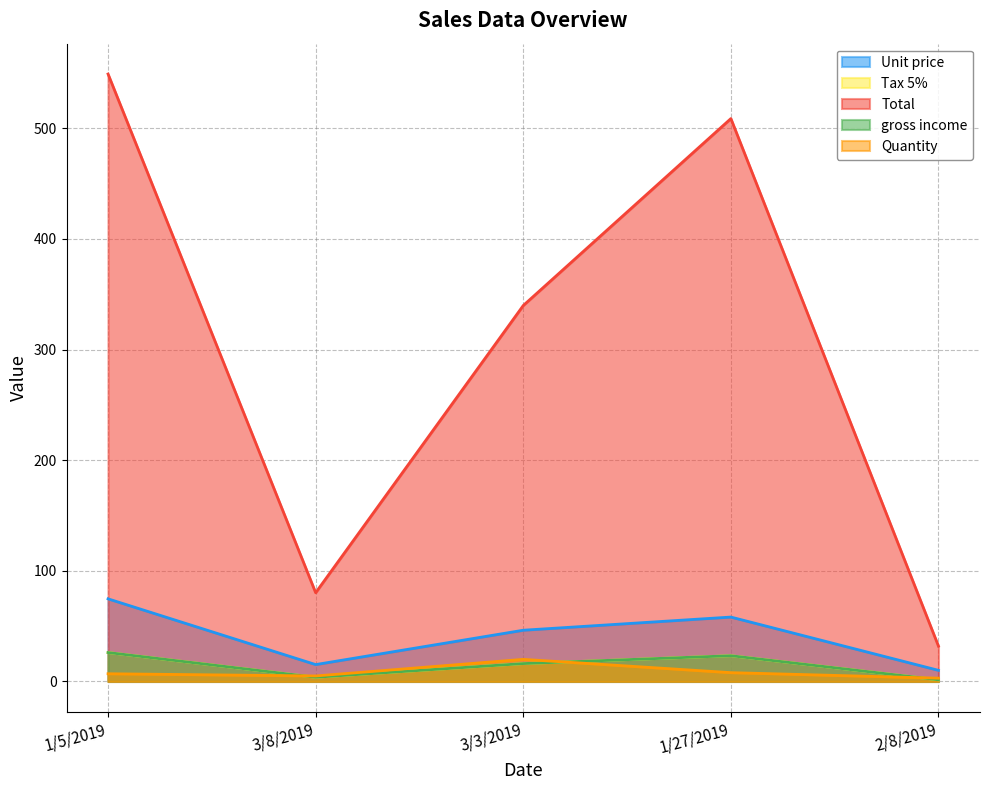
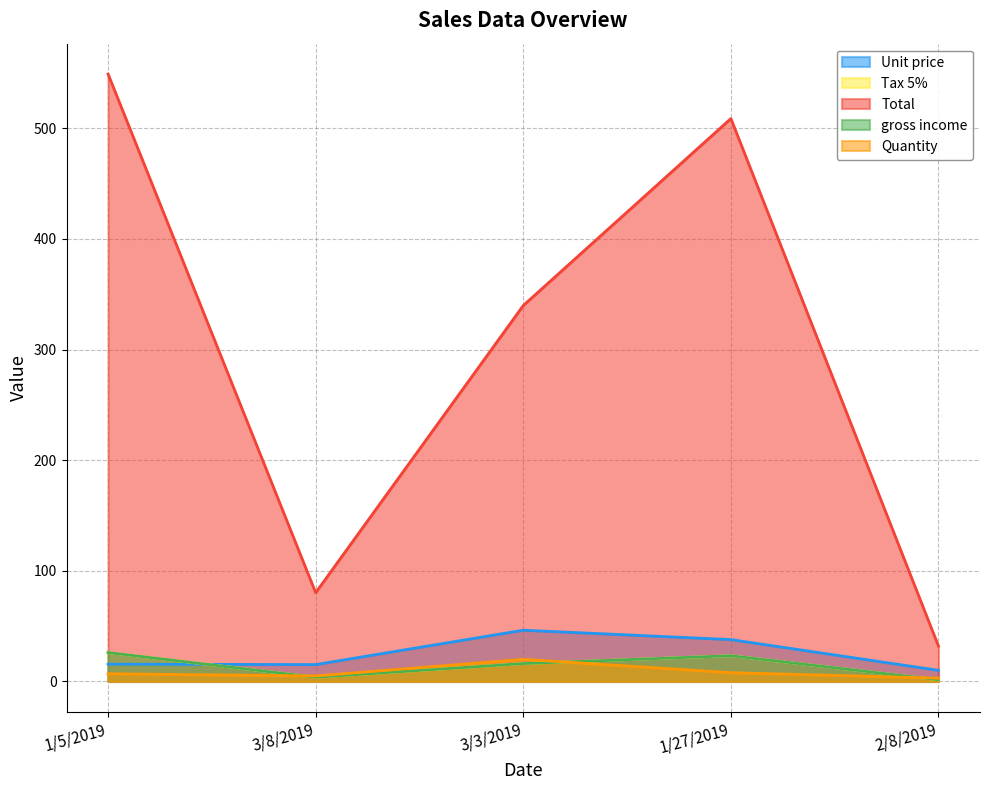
Unit price, 1/5/2019: 75 -> 16
Unit price, 1/27/2019: 58 -> 38
